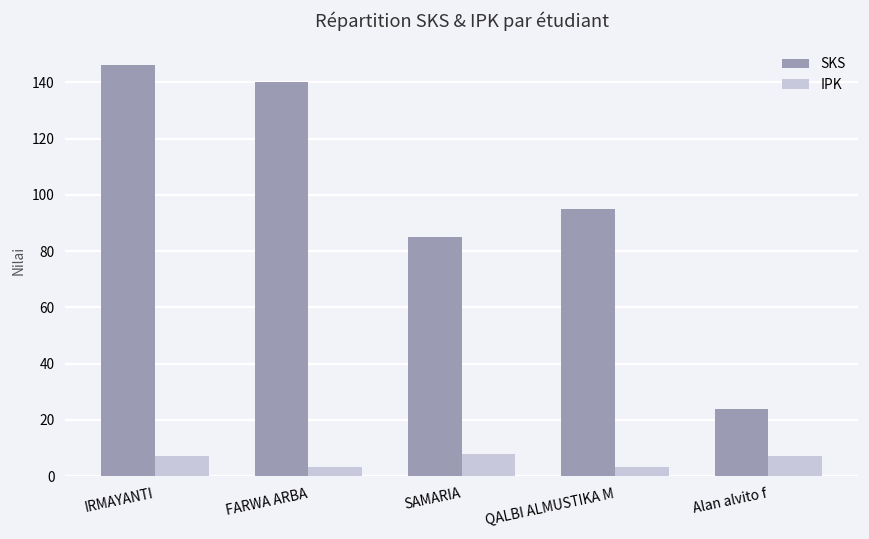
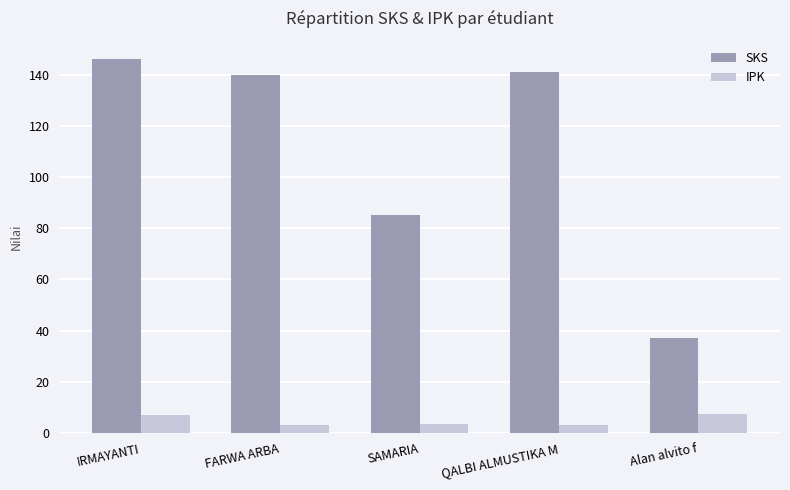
IPK, SAMARIA: 8 -> 3
SKS, QALBI ALMUSTIKA M: 95 -> 141
SKS, Alan alvito f: 24 -> 37
